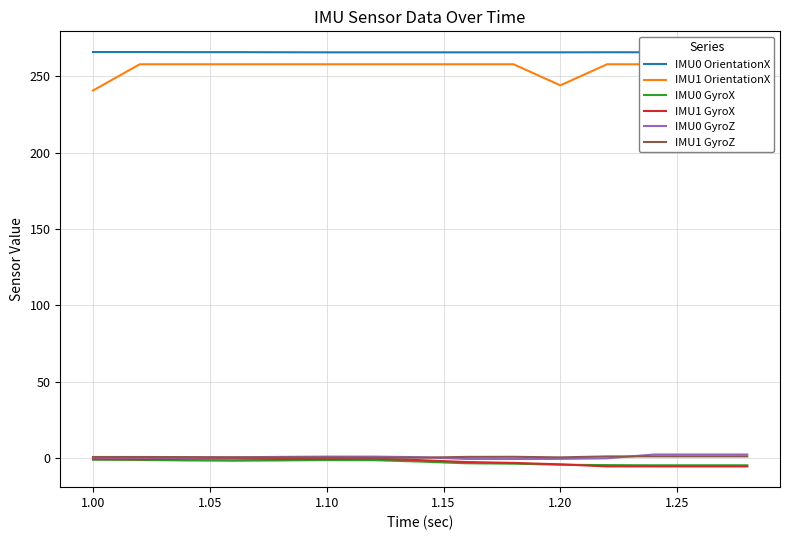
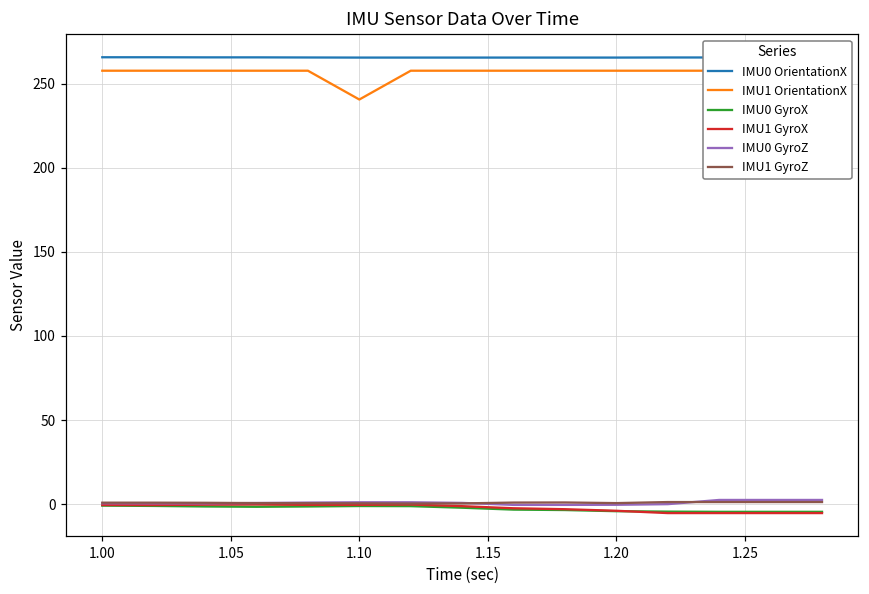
IMU1 OrientationX, 1.00: 241 -> 258
IMU1 OrientationX, 1.10: 258 -> 241
IMU1 OrientationX, 1.20: 244 -> 258
